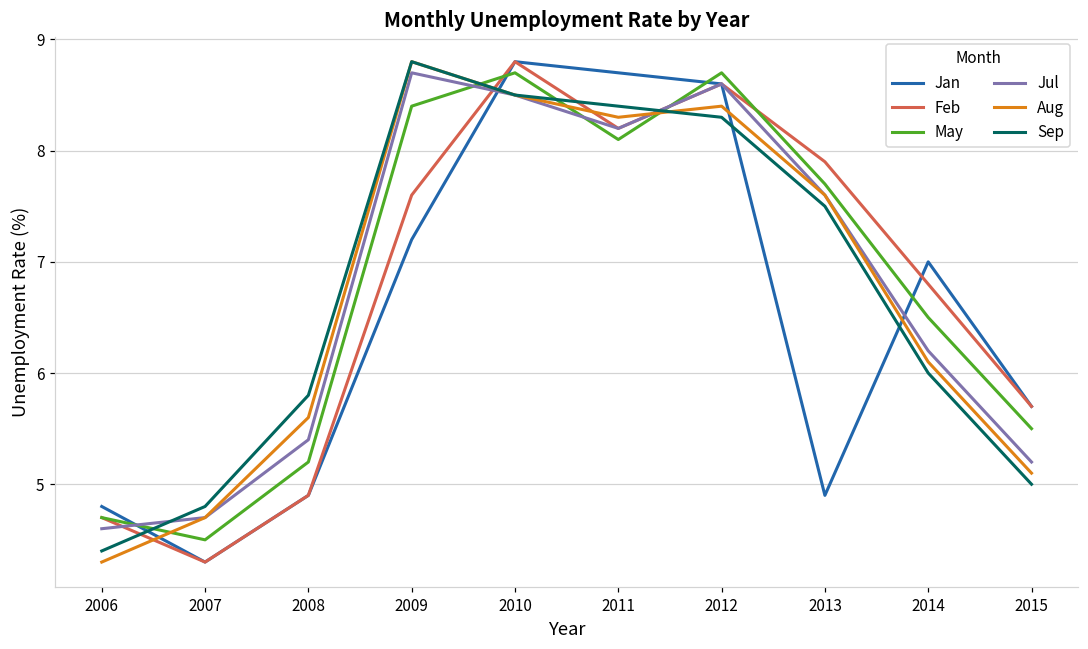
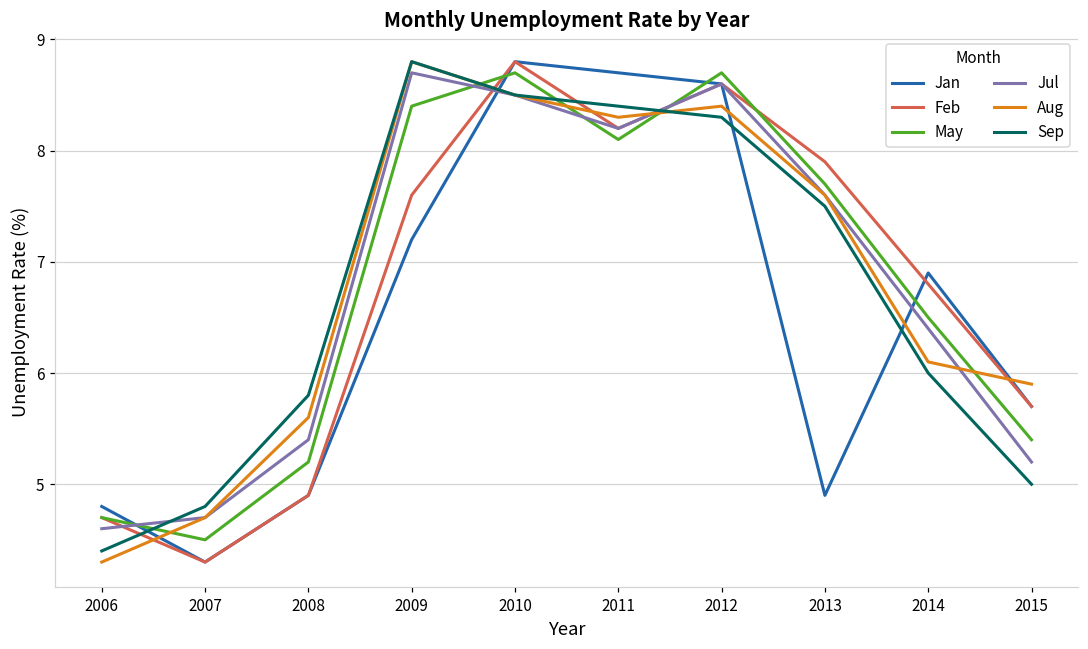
Jan, 2014: 7.0 -> 6.9
Jul, 2014: 6.2 -> 6.4
May, 2015: 5.5 -> 5.4
Aug, 2015: 5.1 -> 5.9
